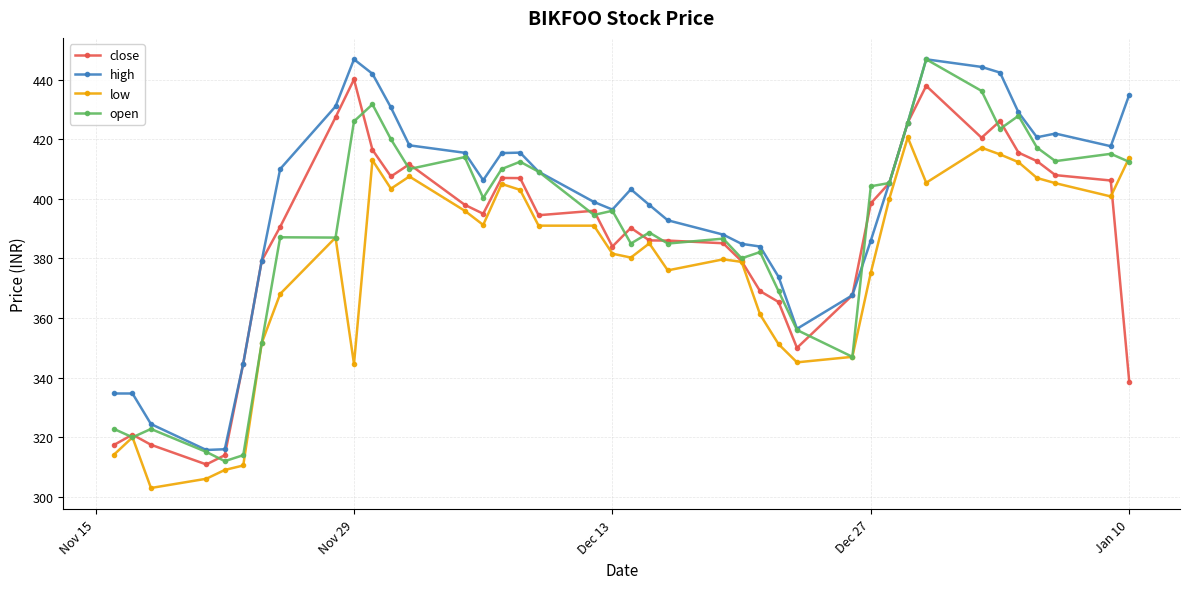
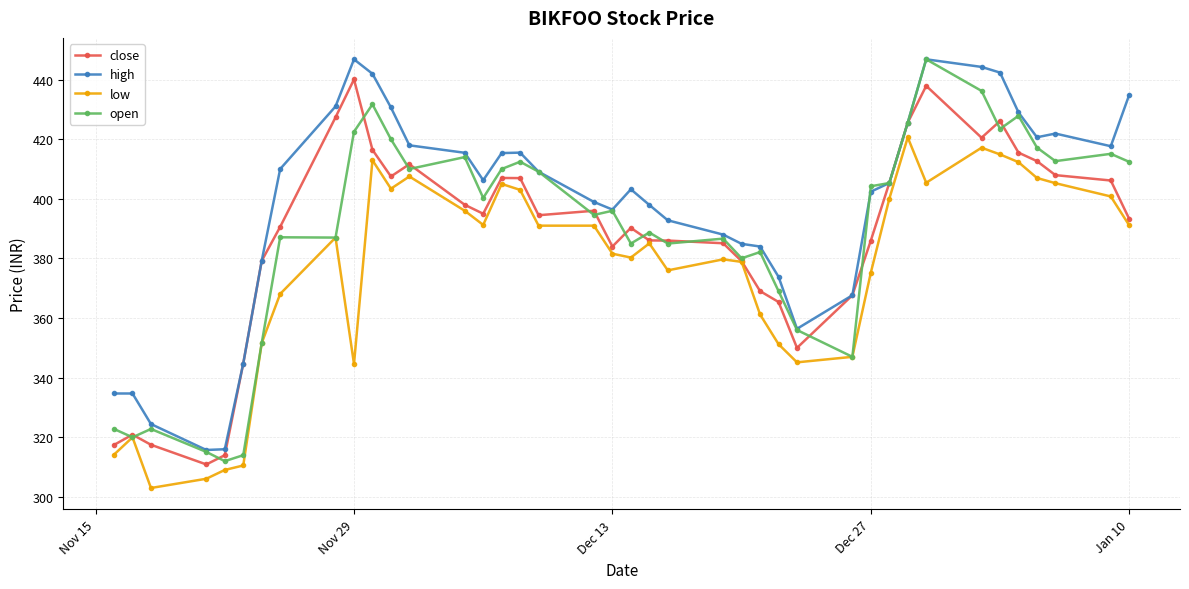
open, Nov 29: 426 -> 423
close, Dec 27: 399 -> 386
high, Dec 27: 386 -> 402
close, Jan 10: 339 -> 393
low, Jan 10: 414 -> 391
